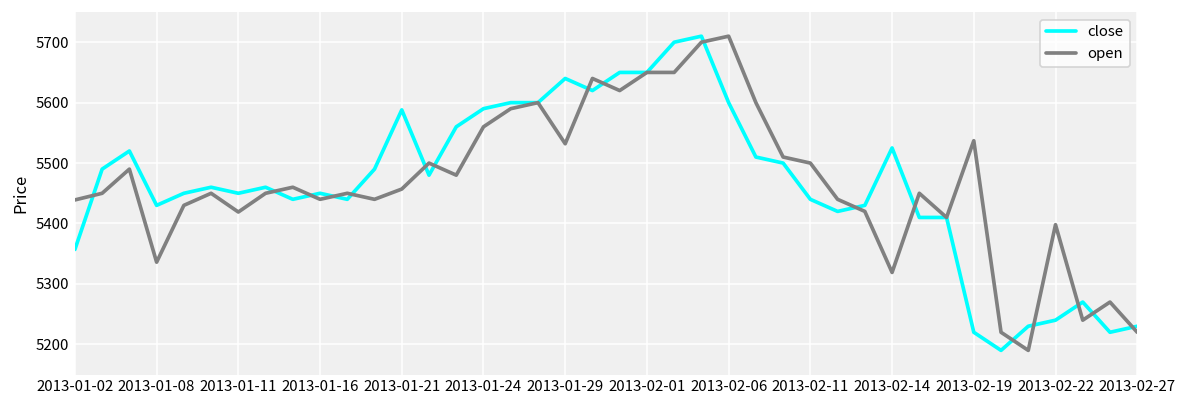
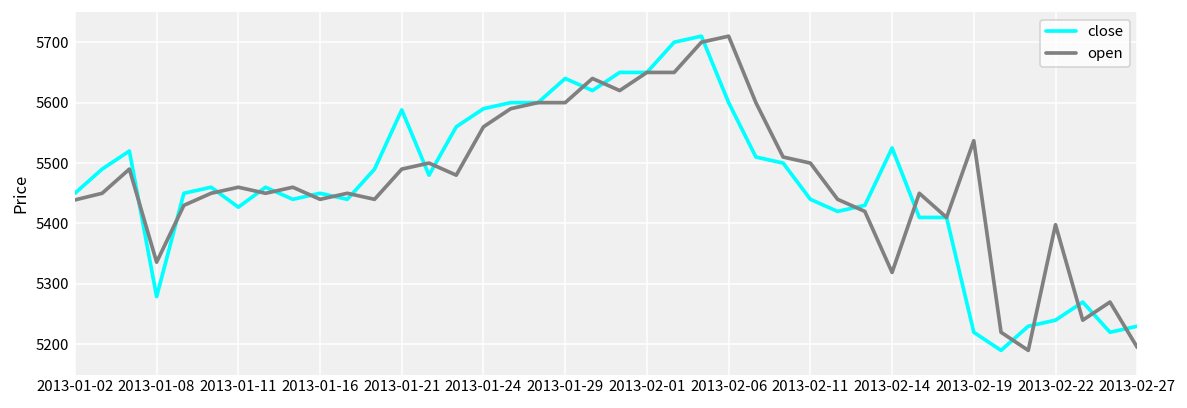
close, 2013-01-02: 5360 -> 5450
close, 2013-01-08: 5430 -> 5280
close, 2013-01-11: 5450 -> 5430
open, 2013-01-11: 5420 -> 5460
open, 2013-01-21: 5460 -> 5490
open, 2013-01-29: 5530 -> 5600
open, 2013-02-27: 5220 -> 5200
